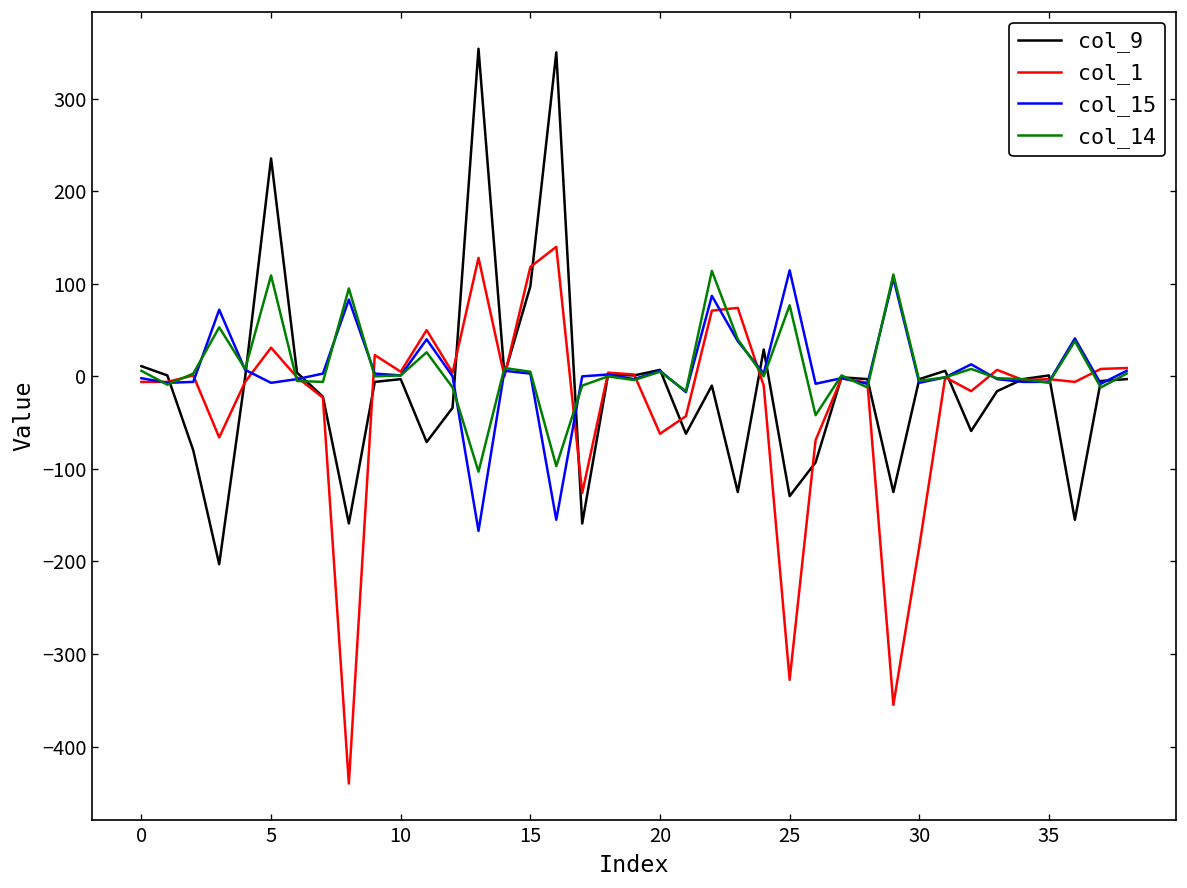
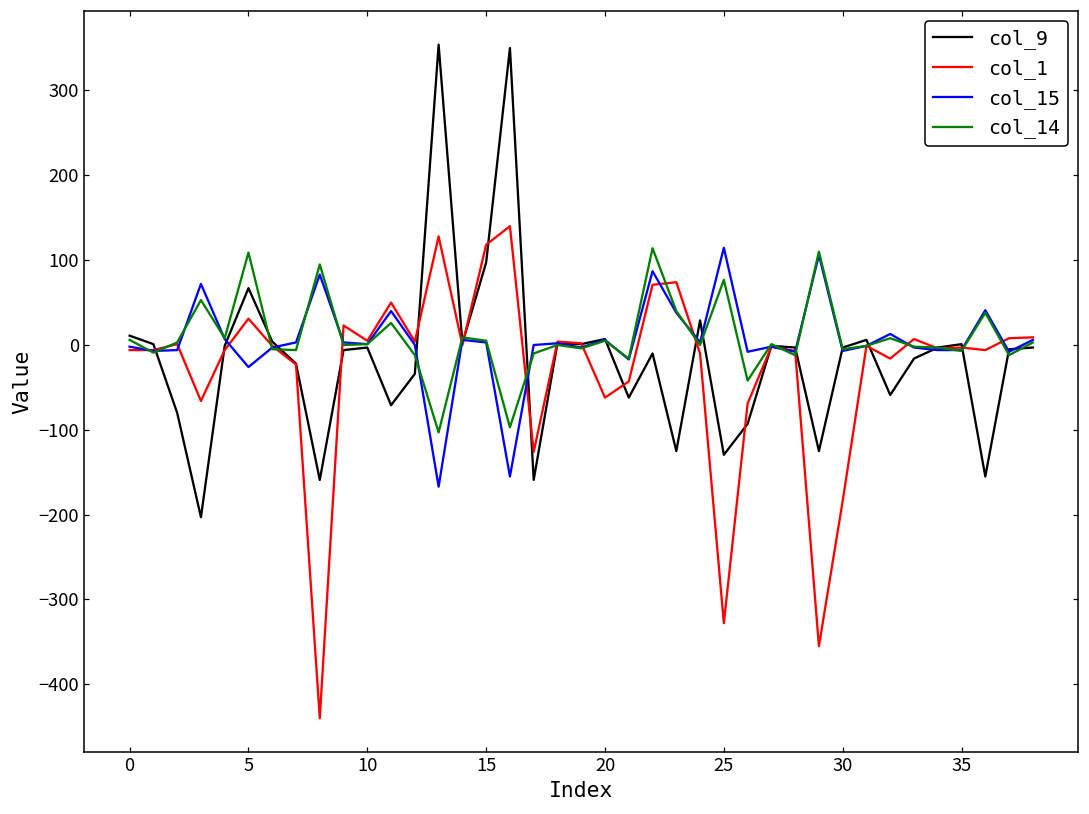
col_9, 5: 240 -> 70
col_15, 5: -10 -> -30
